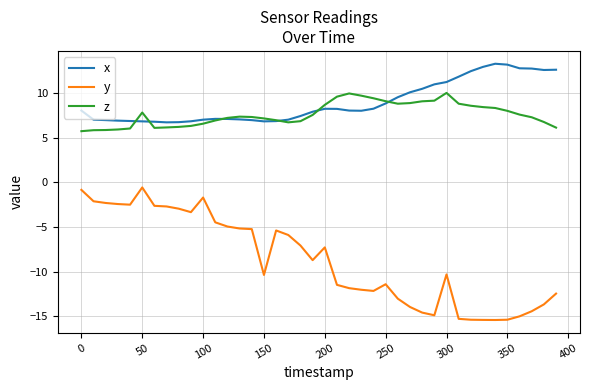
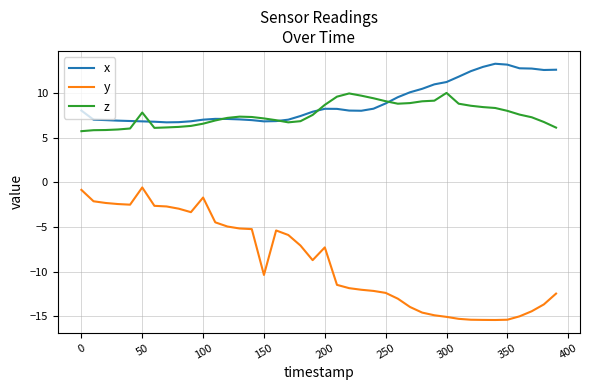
y, 250: -11 -> -12
y, 300: -10 -> -15
